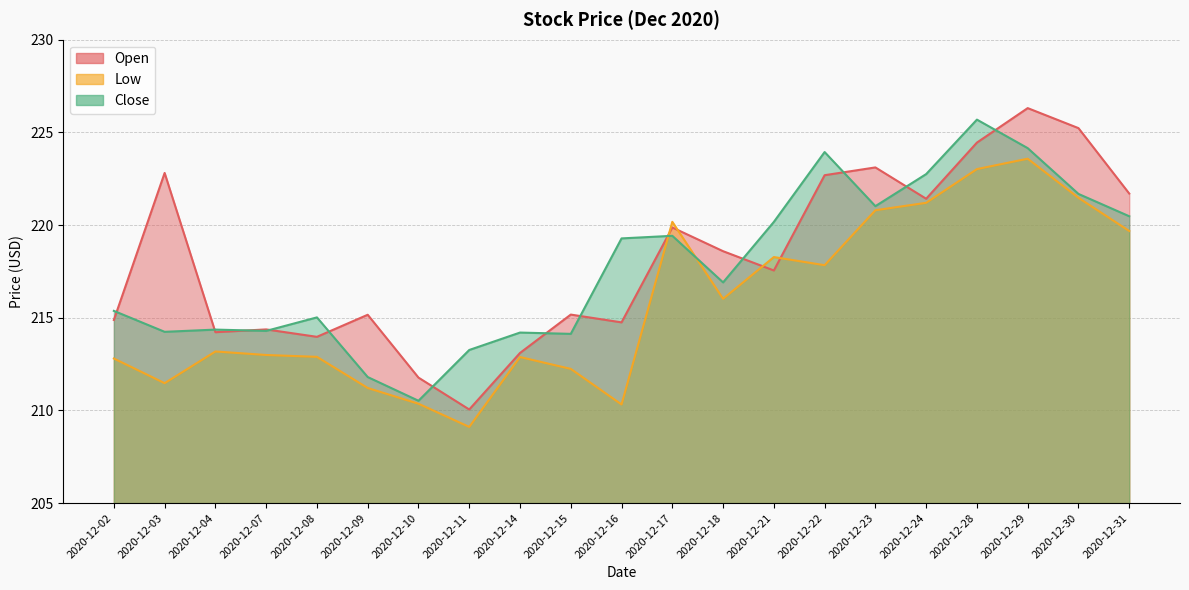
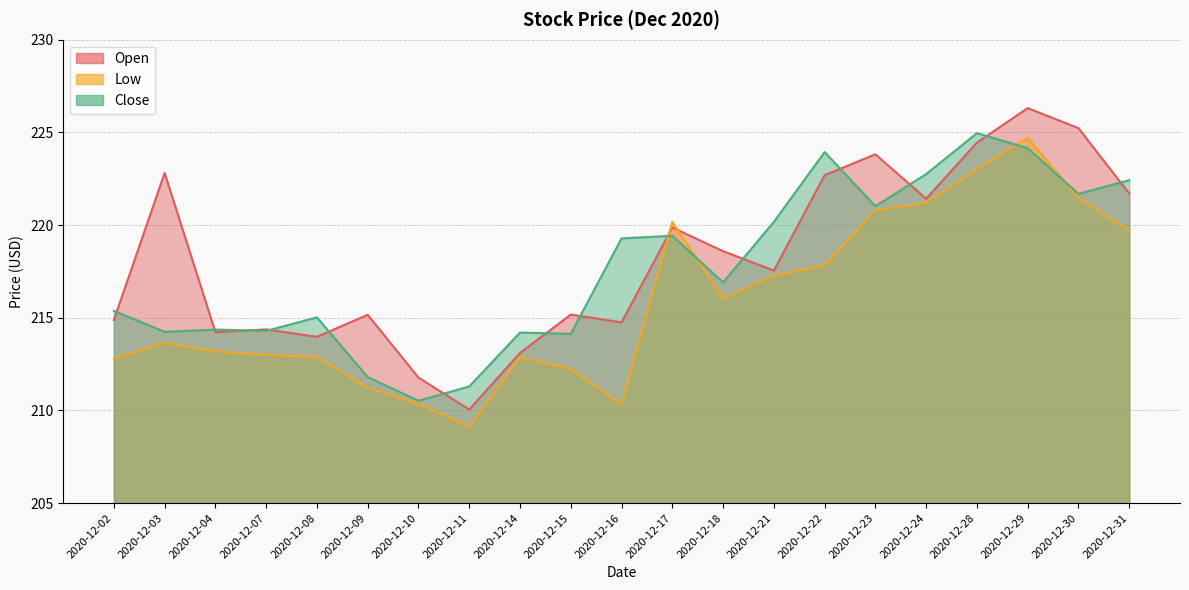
Low, 2020-12-03: 211.5 -> 213.6
Close, 2020-12-11: 213.3 -> 211.3
Low, 2020-12-21: 218.3 -> 217.3
Open, 2020-12-23: 223.1 -> 223.8
Close, 2020-12-28: 225.7 -> 225.0
Low, 2020-12-29: 223.6 -> 224.7
Close, 2020-12-31: 220.5 -> 222.4
